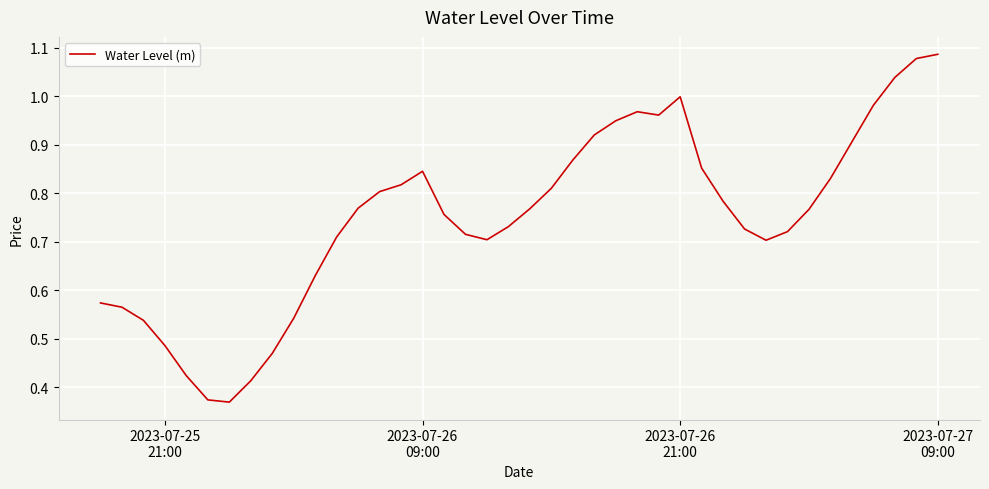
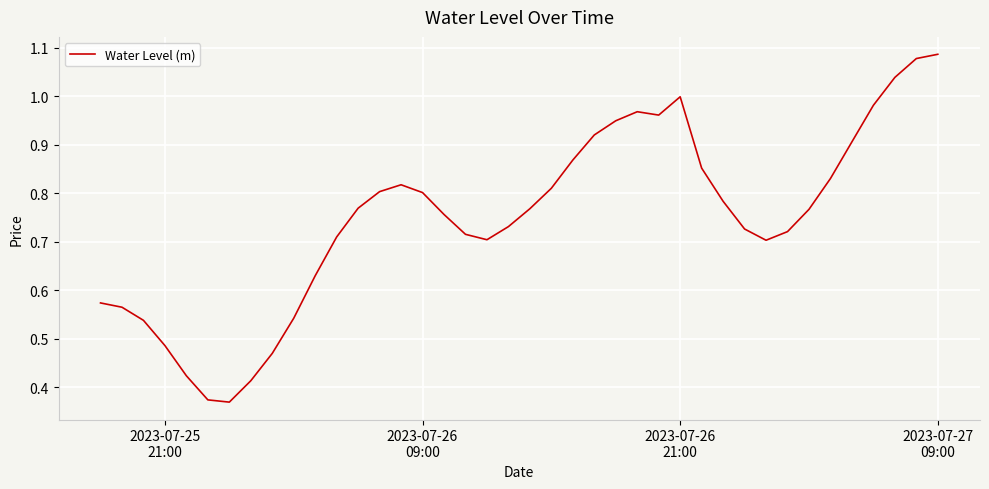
2023-07-26 09:00: 0.85 -> 0.80
